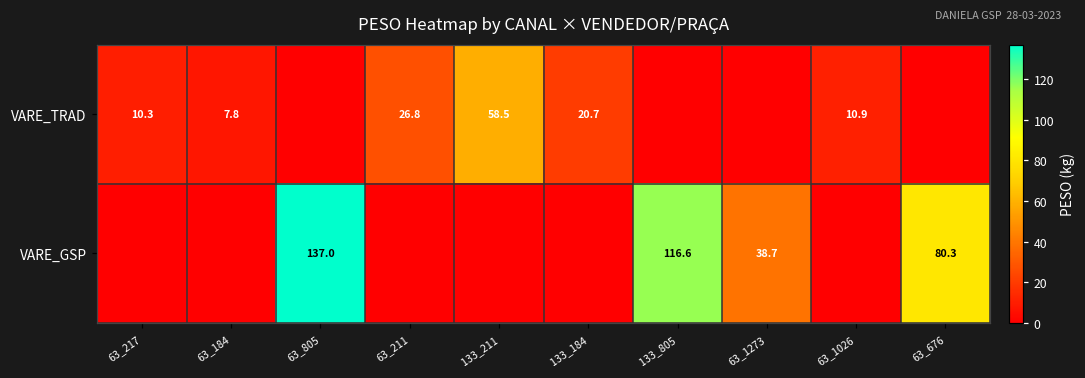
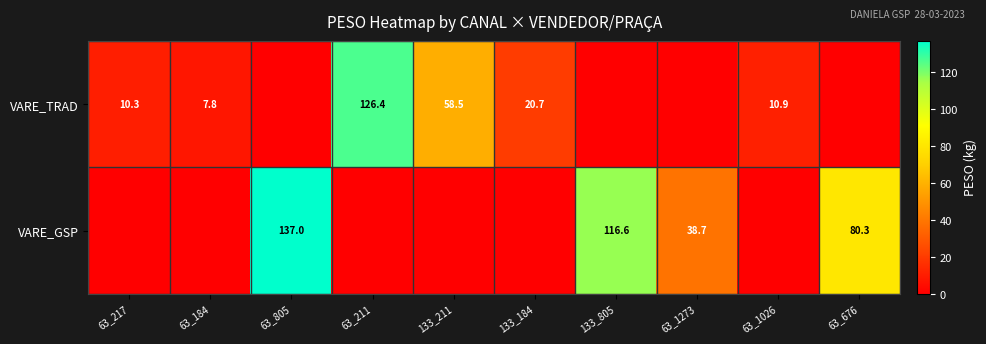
VARE_TRAD, 63_211: 26.8 -> 126.4
